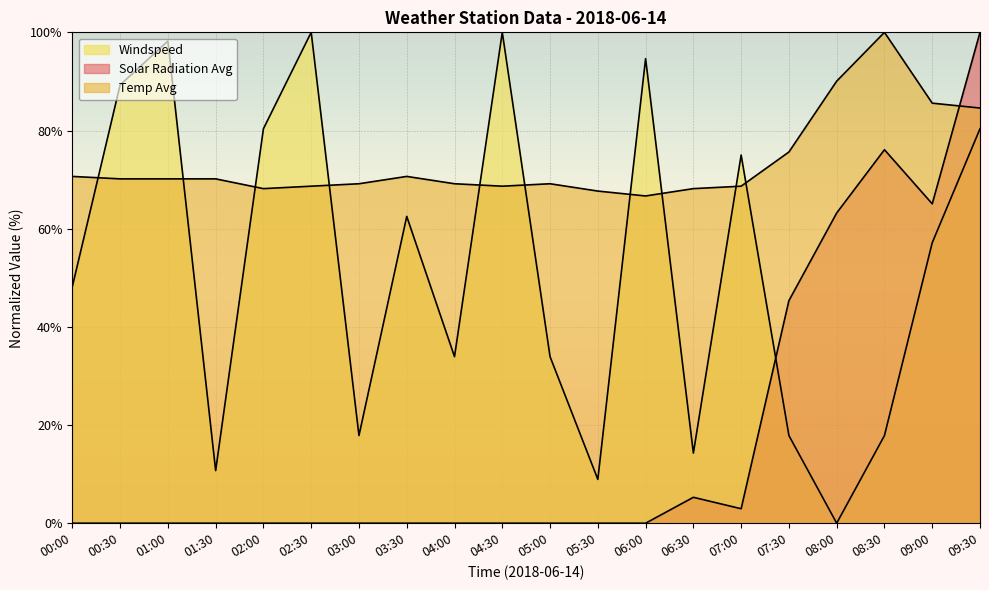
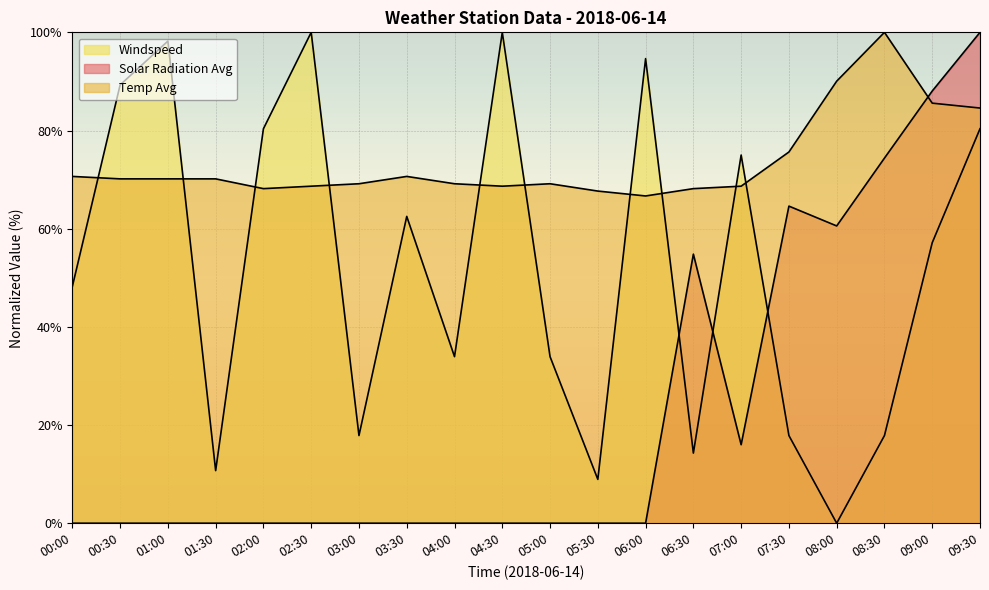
Solar Radiation Avg, 06:30: 5% -> 55%
Solar Radiation Avg, 07:00: 3% -> 16%
Solar Radiation Avg, 07:30: 45% -> 65%
Solar Radiation Avg, 08:00: 63% -> 61%
Solar Radiation Avg, 08:30: 76% -> 74%
Solar Radiation Avg, 09:00: 65% -> 88%
